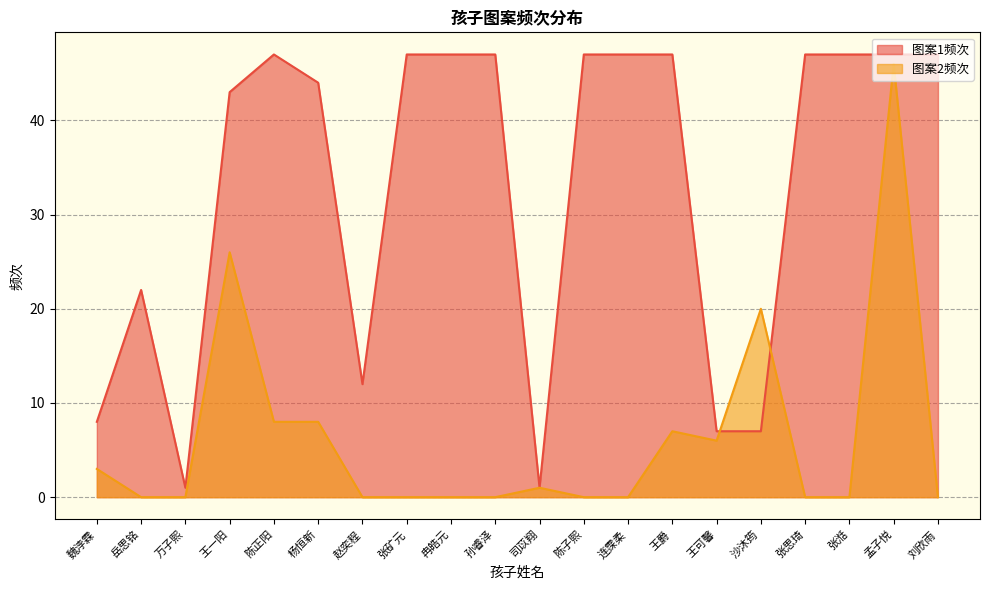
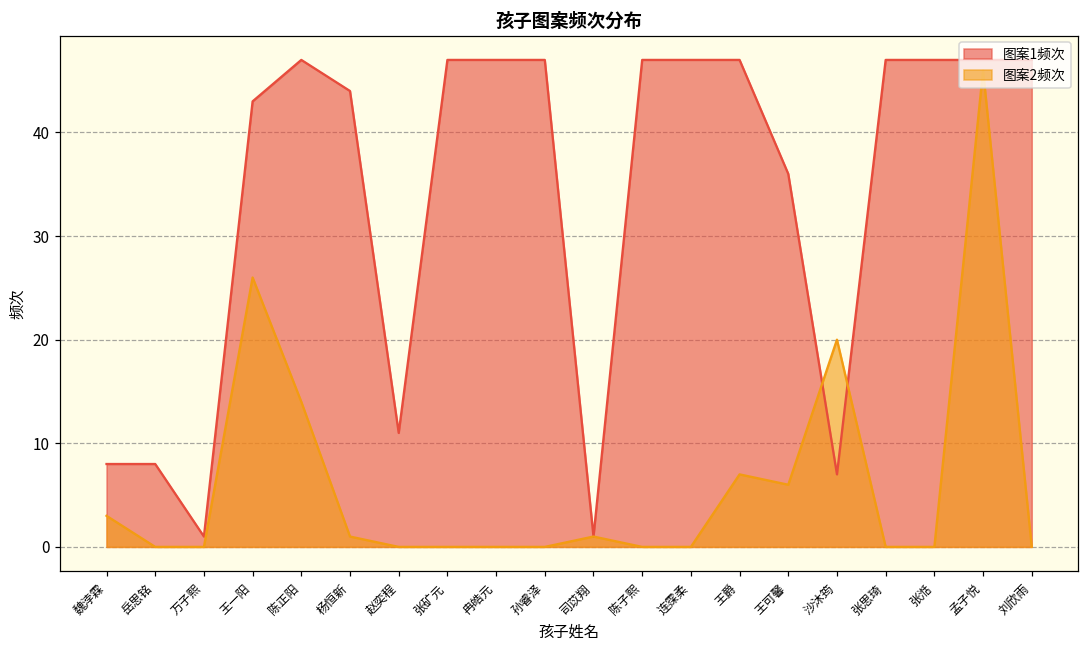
图案1频次, 岳思铭: 22 -> 8
图案2频次, 陈正阳: 8 -> 14
图案2频次, 杨恒新: 8 -> 1
图案1频次, 赵奕程: 12 -> 11
图案1频次, 王可馨: 7 -> 36
